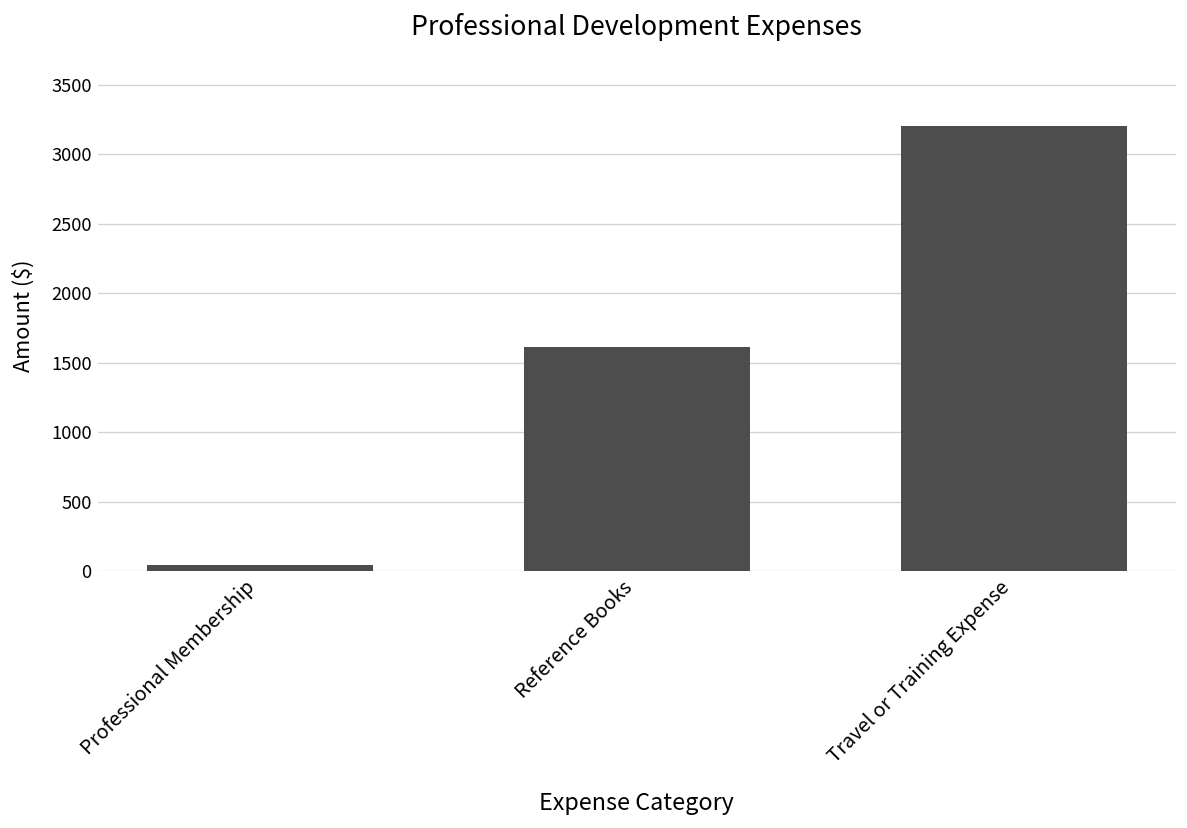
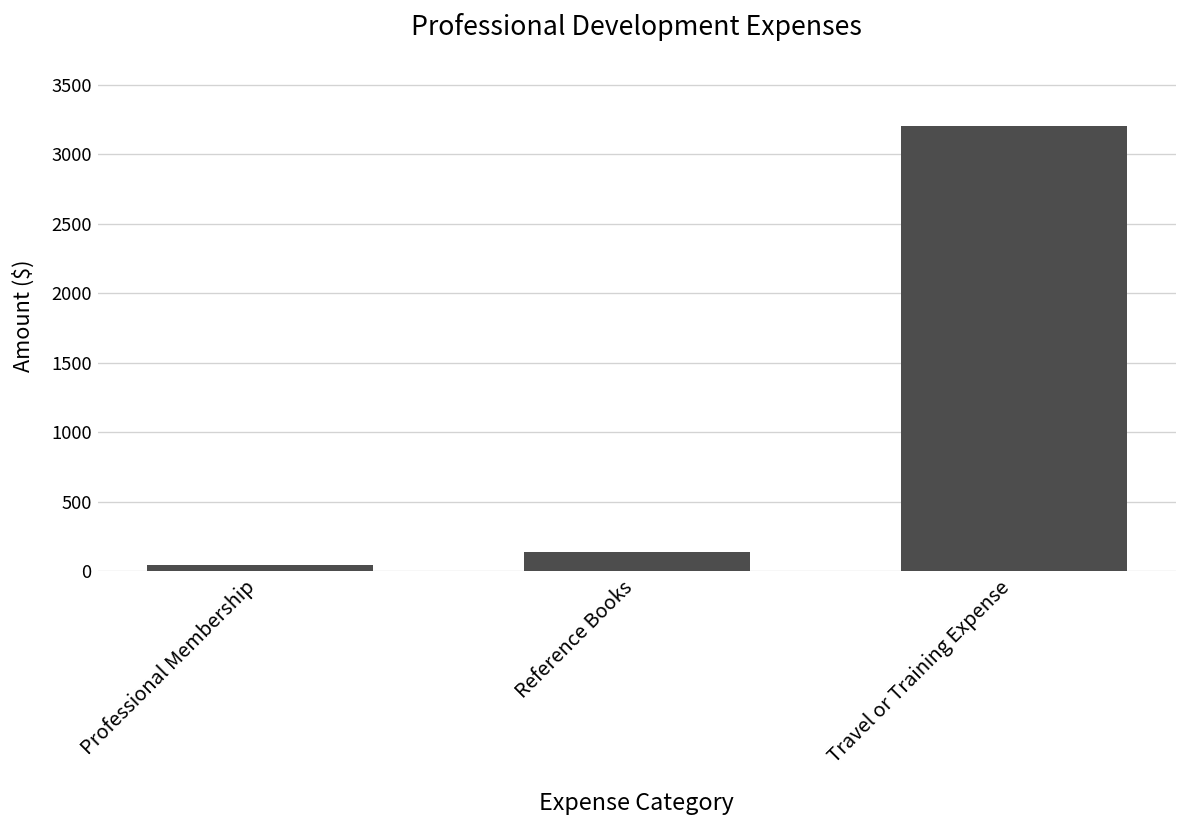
Reference Books: 1620 -> 140
